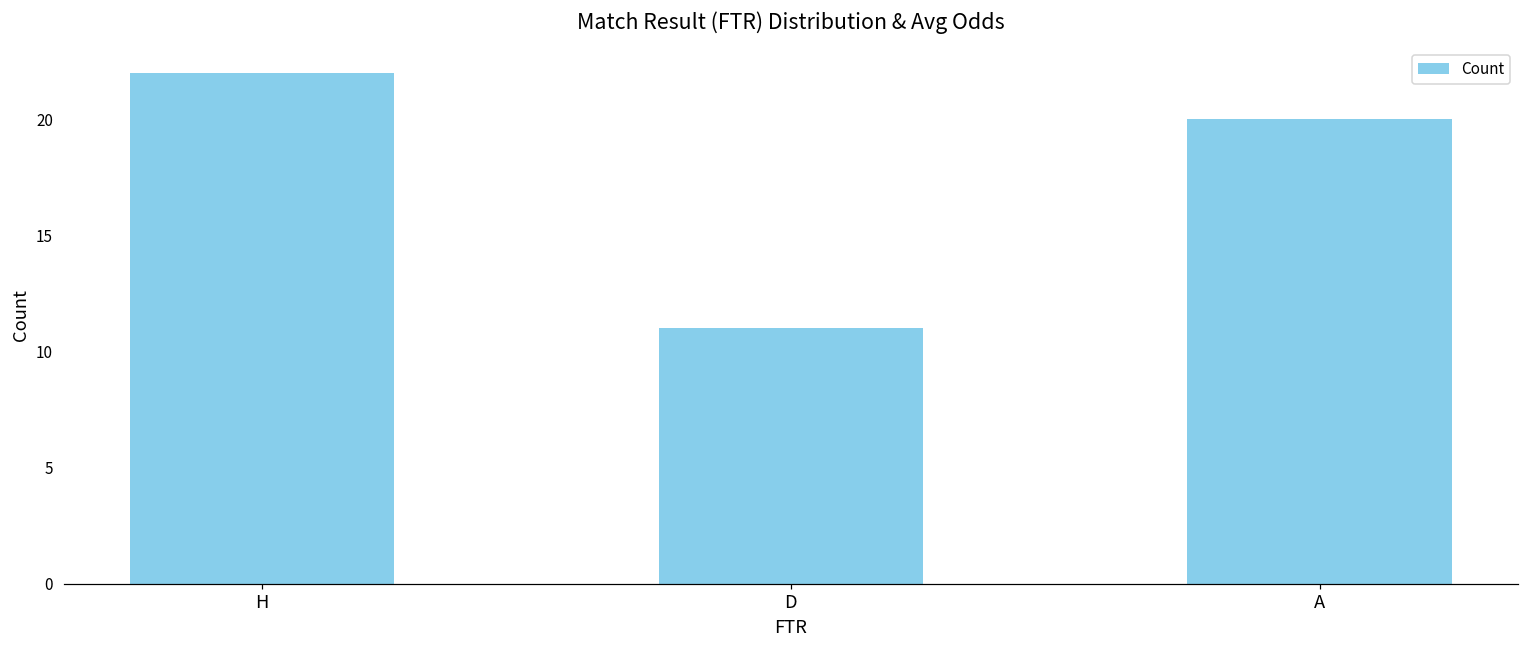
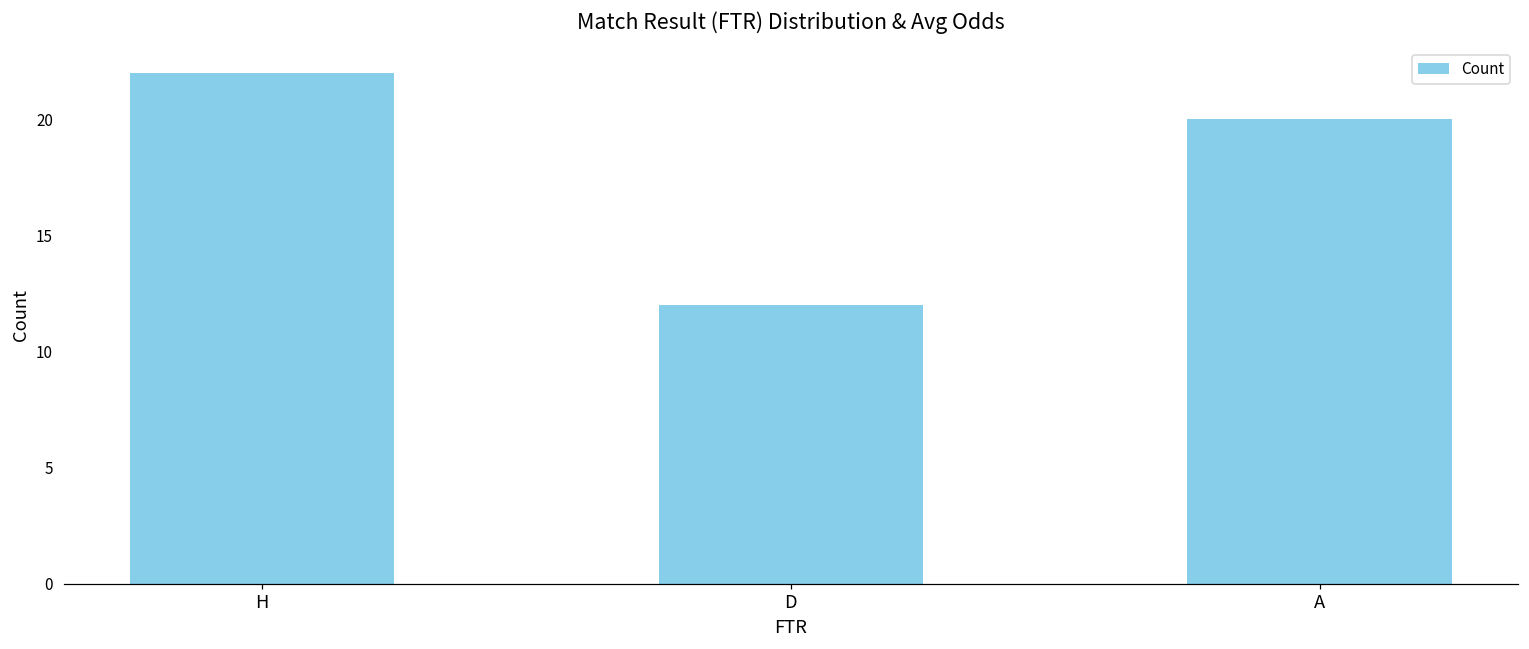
D: 11 -> 12
